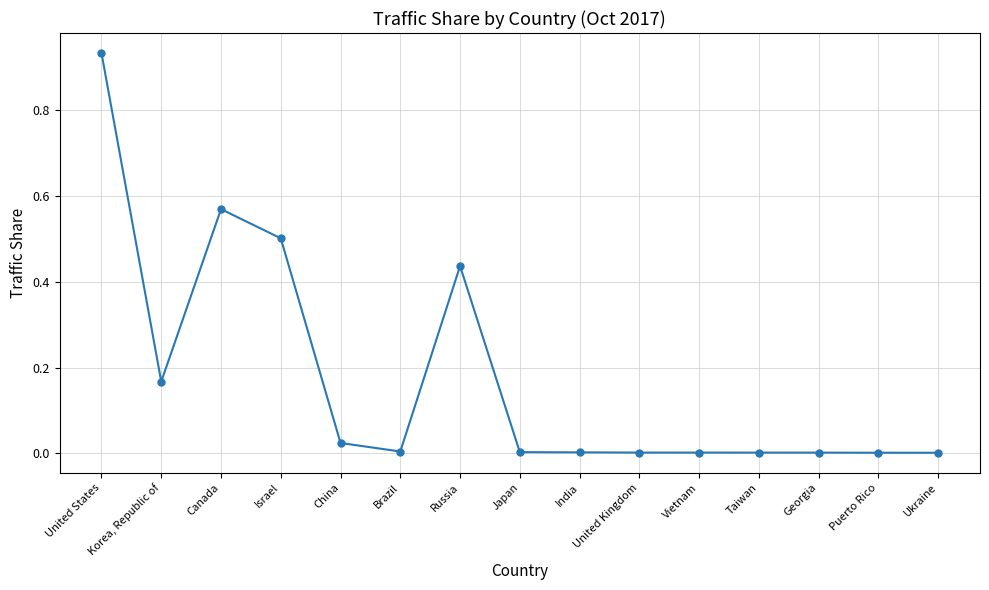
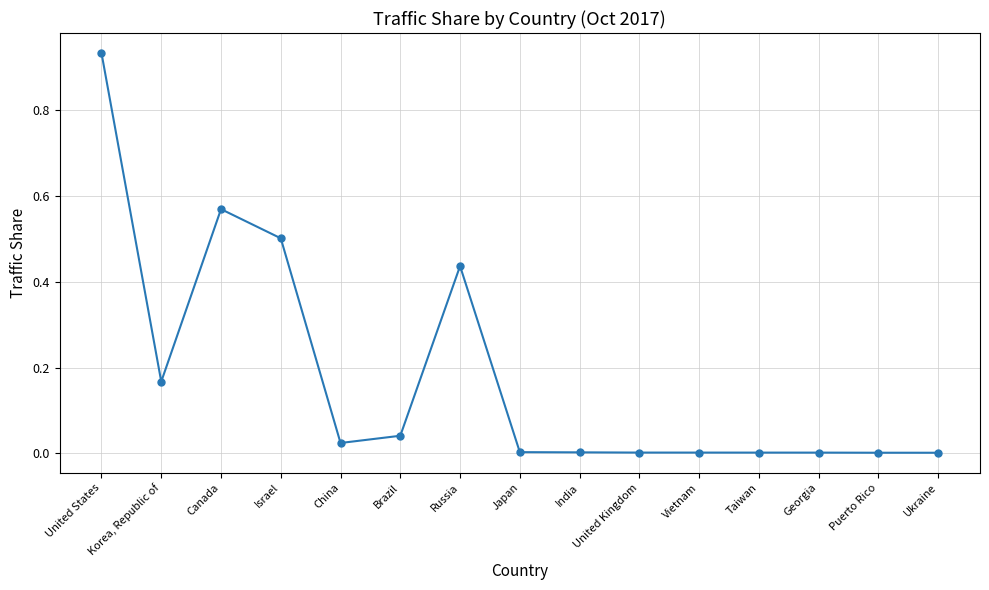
Brazil: 0.00 -> 0.04
